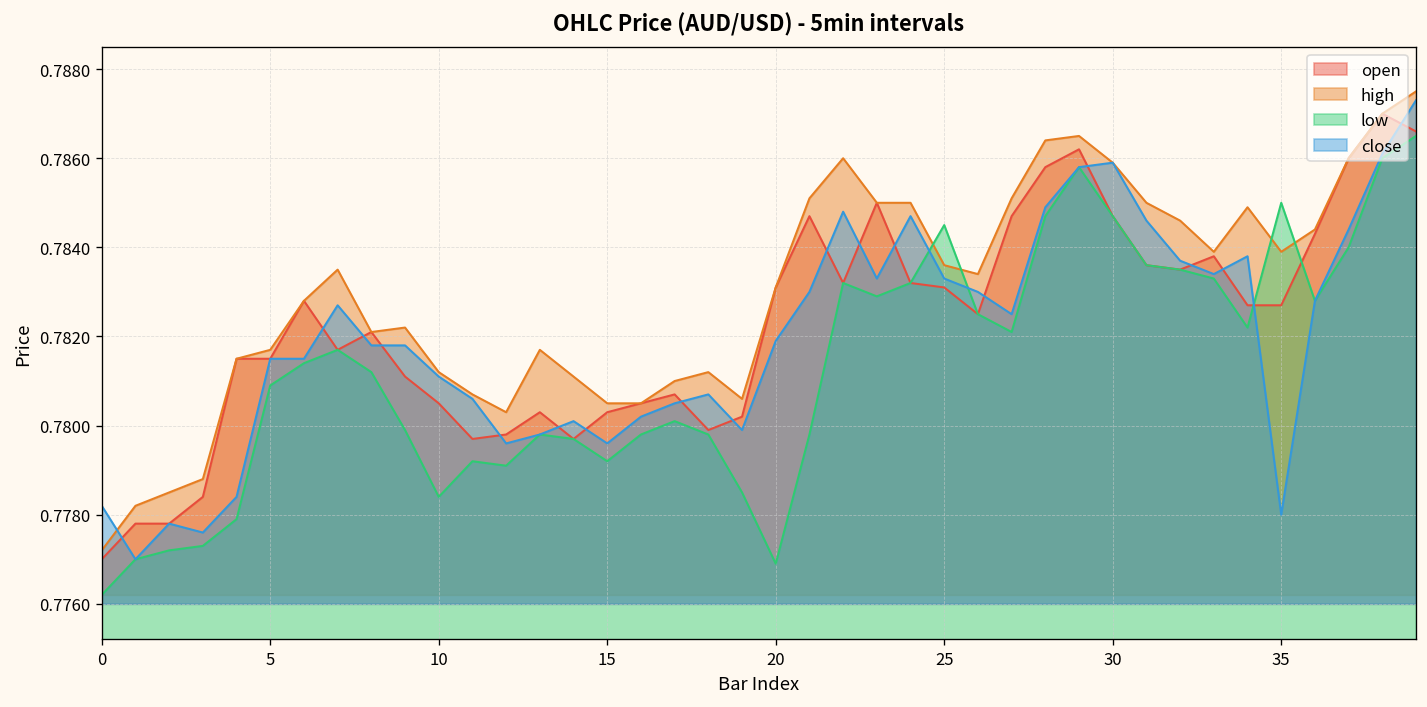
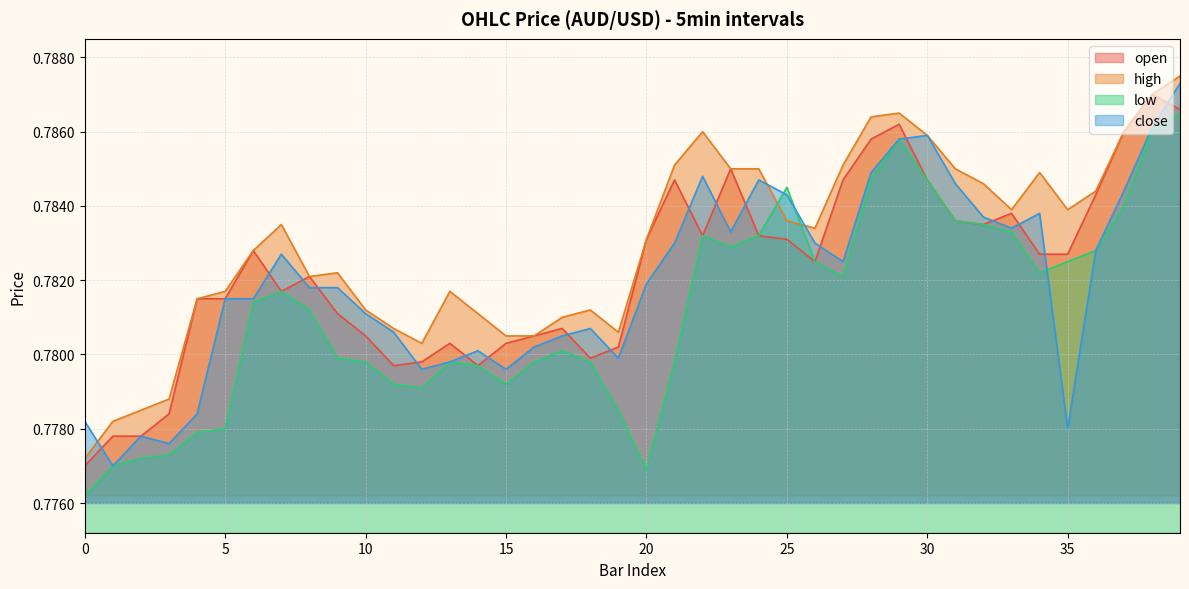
low, 5: 0.7809 -> 0.7780
low, 10: 0.7784 -> 0.7798
close, 25: 0.7833 -> 0.7843
low, 35: 0.7850 -> 0.7825
